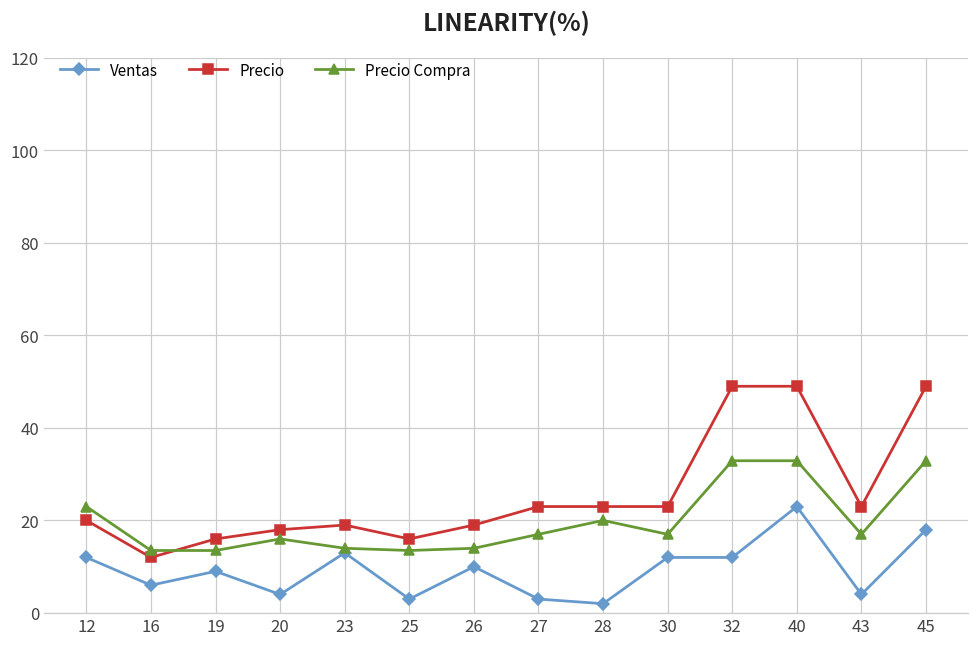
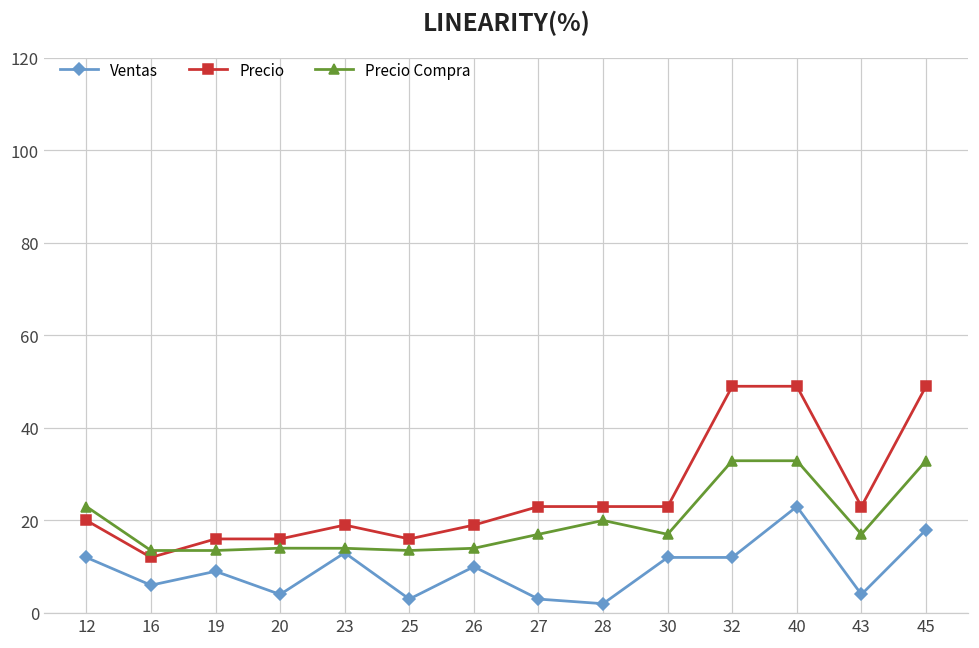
Precio, 20: 18 -> 16
Precio Compra, 20: 16 -> 14
